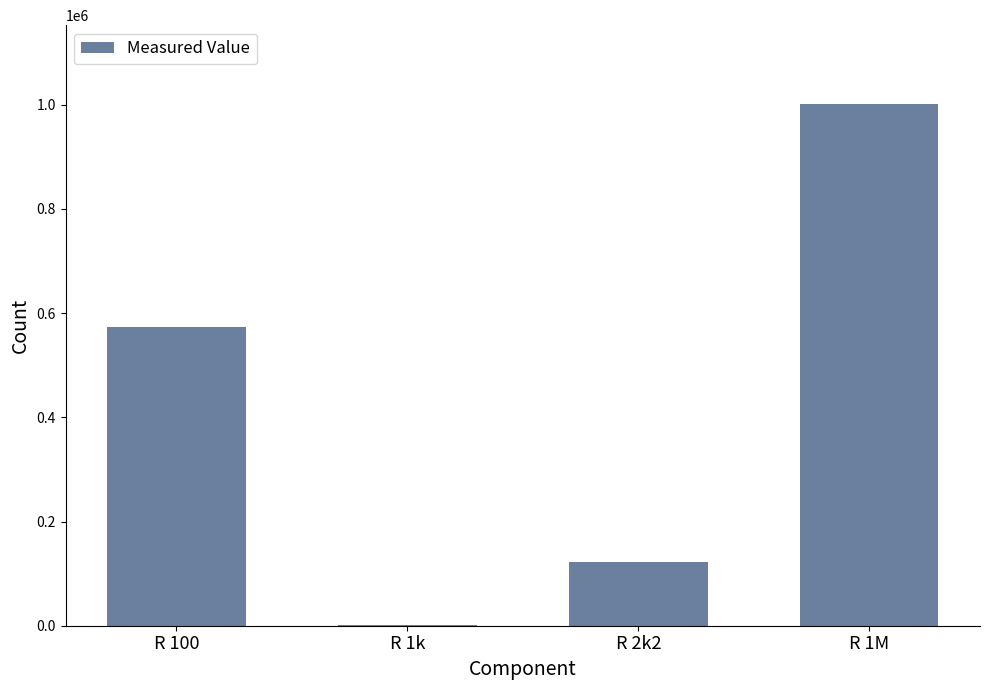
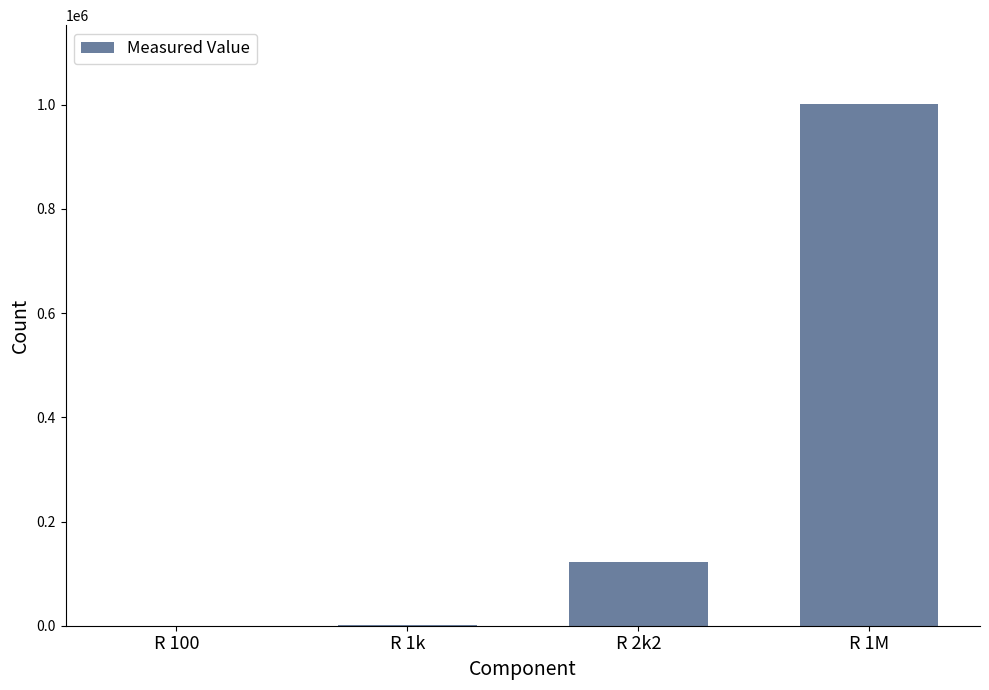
R 100: 570000 -> 0
